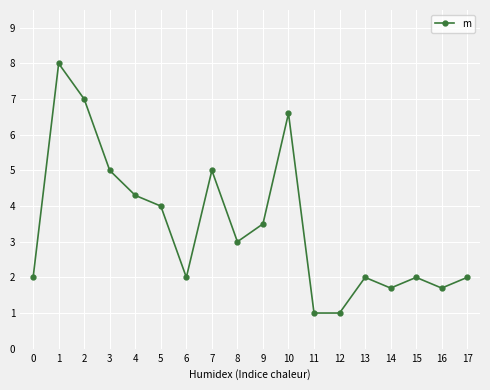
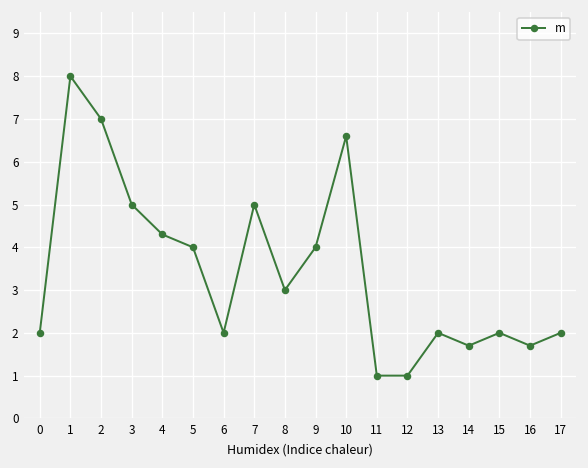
9: 3.5 -> 4.0
